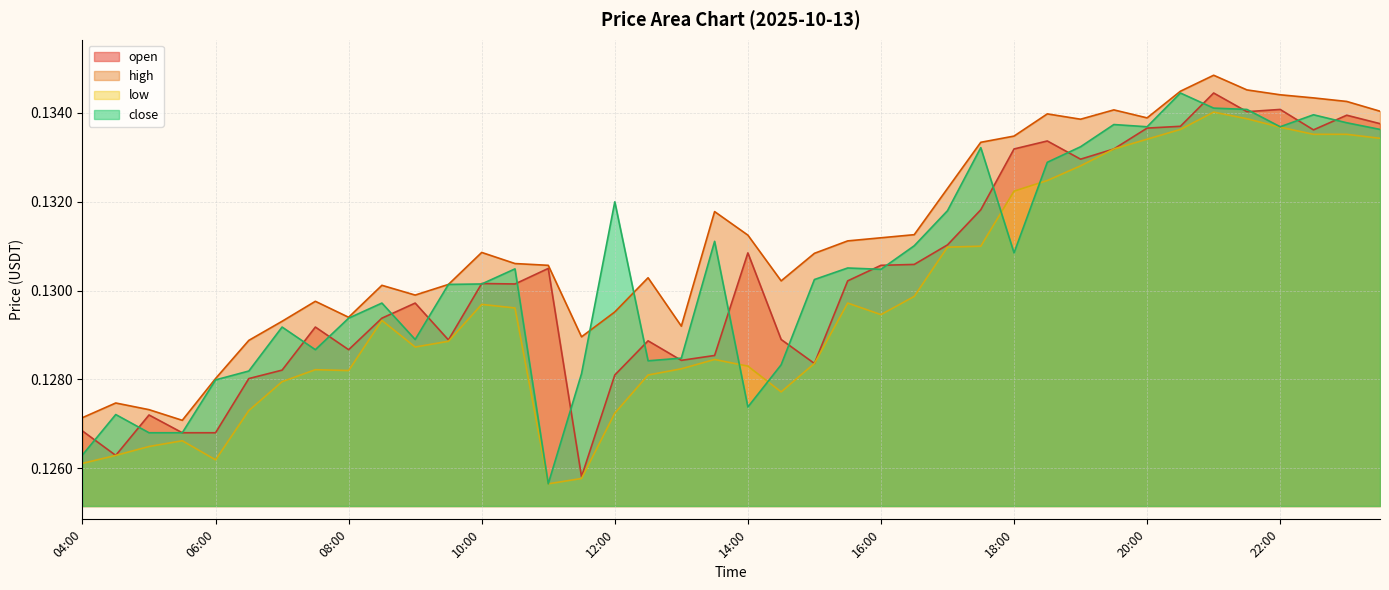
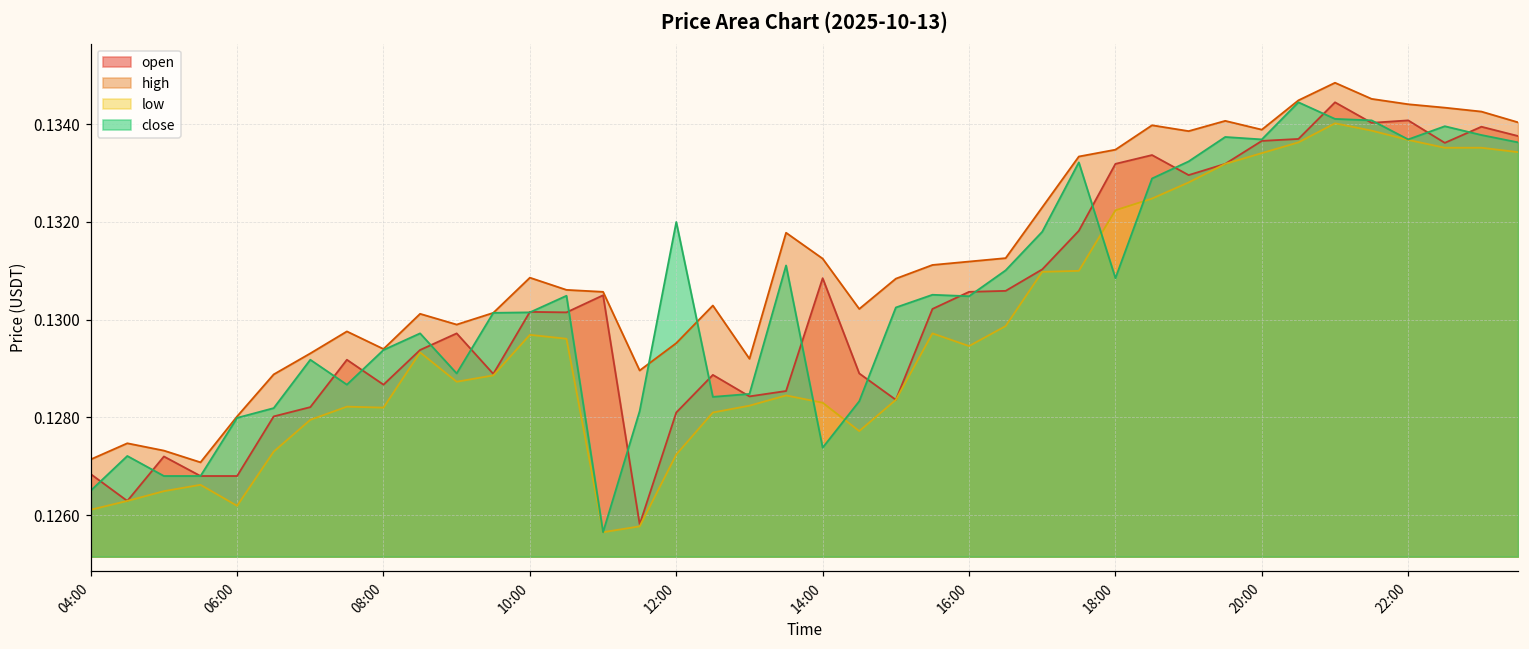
close, 04:00: 0.1263 -> 0.1265
